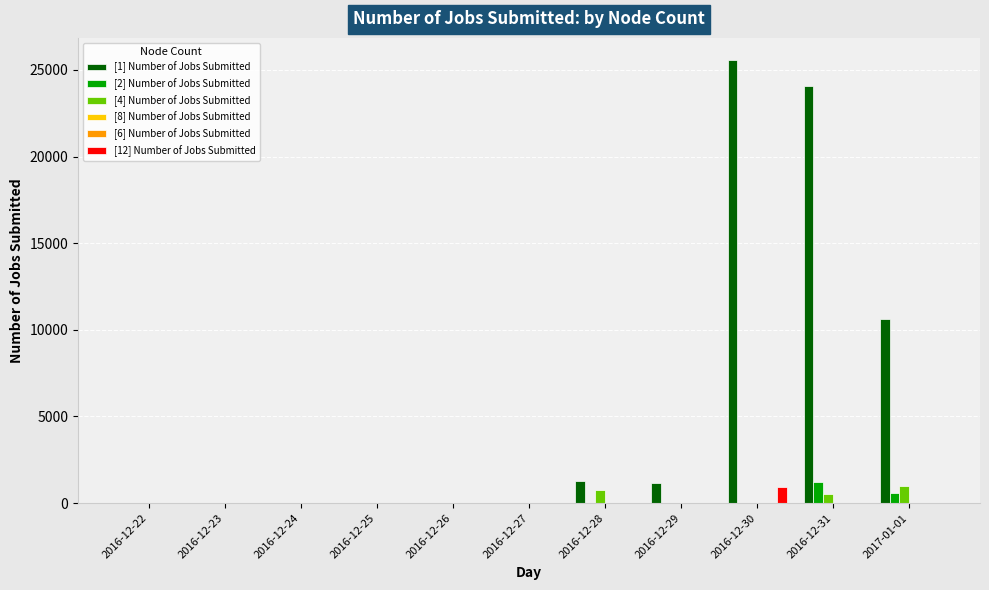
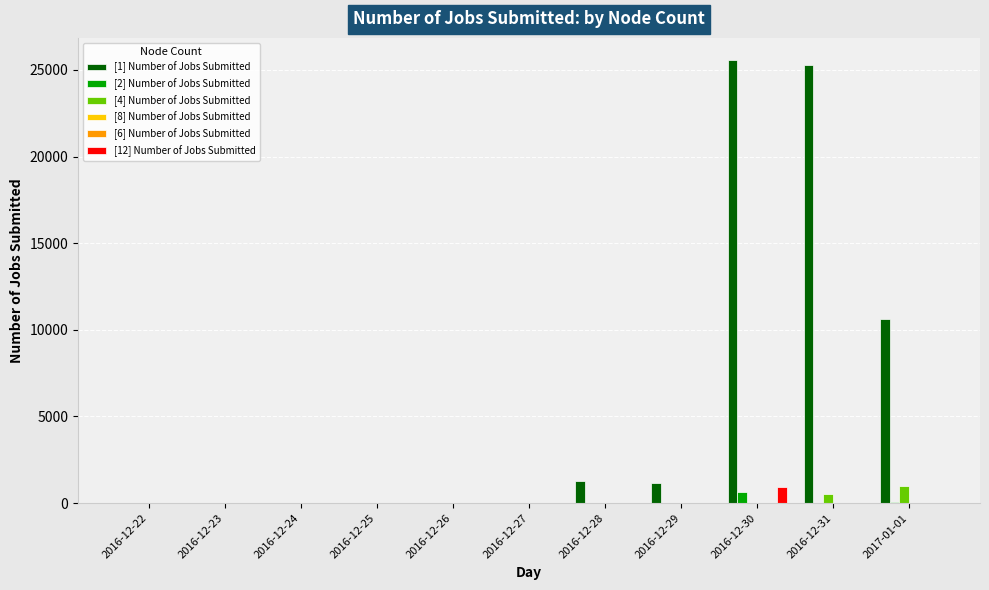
[4] Number of Jobs Submitted, 2016-12-28: 800 -> 0
[2] Number of Jobs Submitted, 2016-12-30: 0 -> 600
[1] Number of Jobs Submitted, 2016-12-31: 24100 -> 25300
[2] Number of Jobs Submitted, 2016-12-31: 1200 -> 0
[2] Number of Jobs Submitted, 2017-01-01: 600 -> 0
